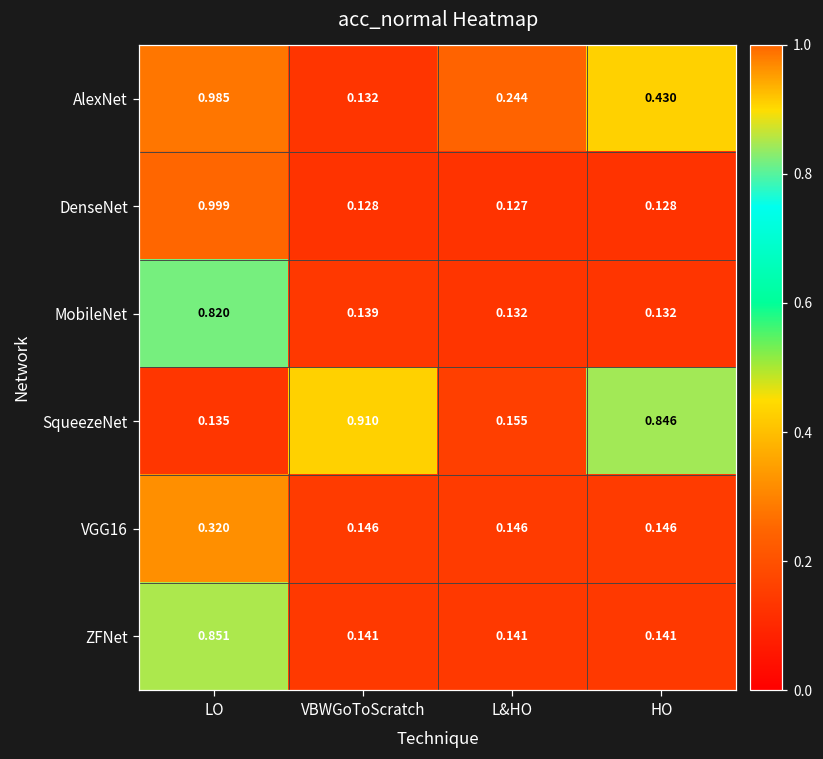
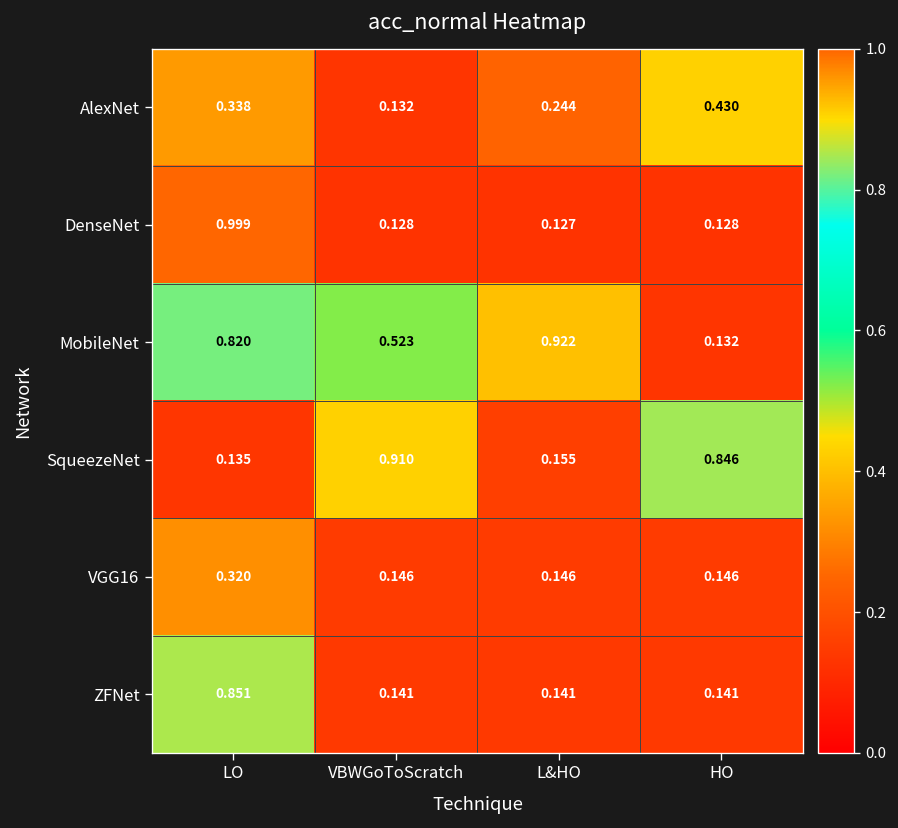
AlexNet, LO: 0.985 -> 0.338
MobileNet, VBWGoToScratch: 0.139 -> 0.523
MobileNet, L&HO: 0.132 -> 0.922
